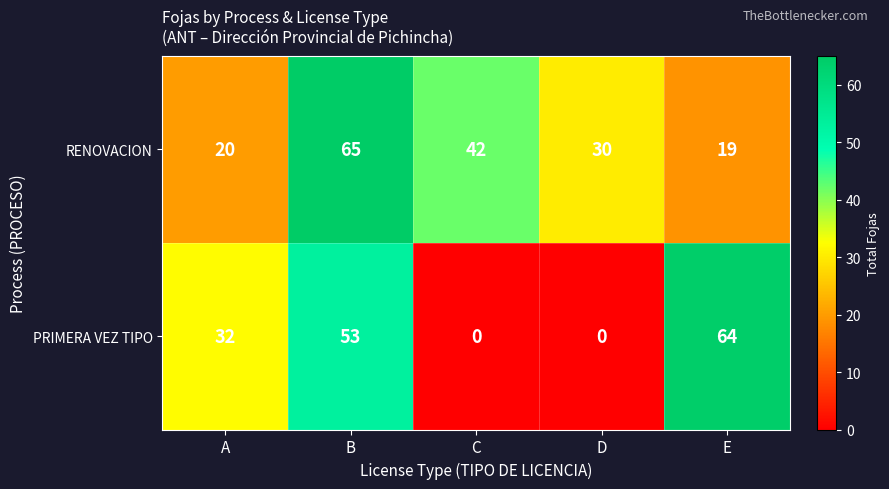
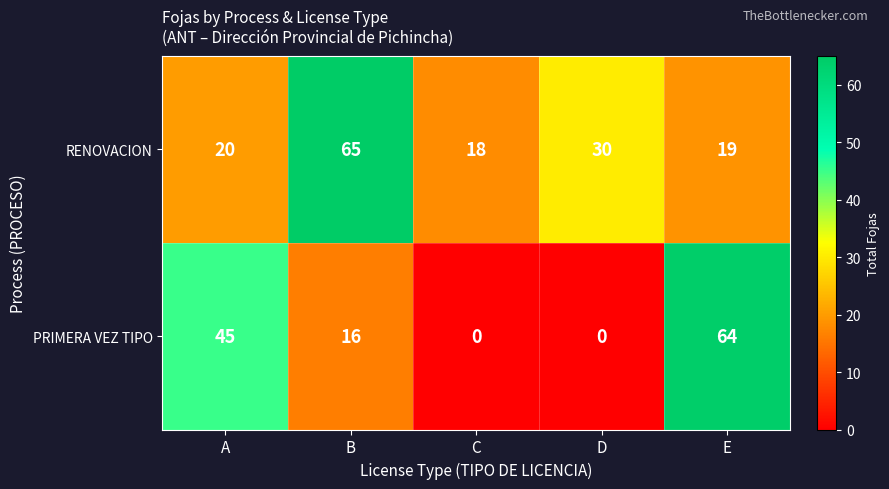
RENOVACION, C: 42 -> 18
PRIMERA VEZ TIPO, A: 32 -> 45
PRIMERA VEZ TIPO, B: 53 -> 16
